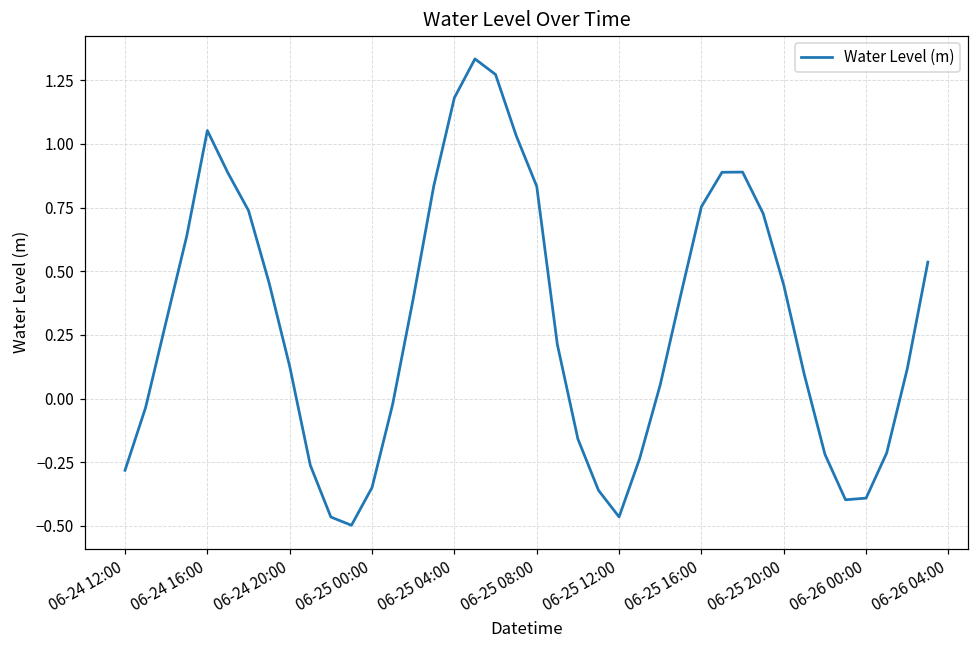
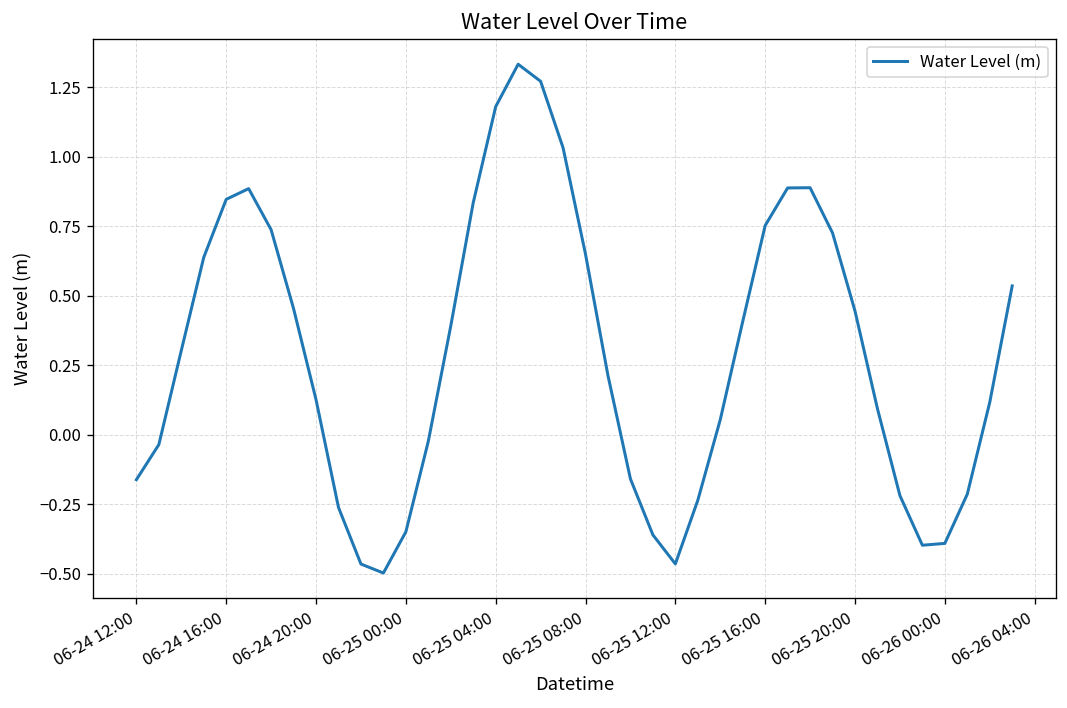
06-24 12:00: -0.28 -> -0.16
06-24 16:00: 1.05 -> 0.85
06-25 08:00: 0.83 -> 0.65
